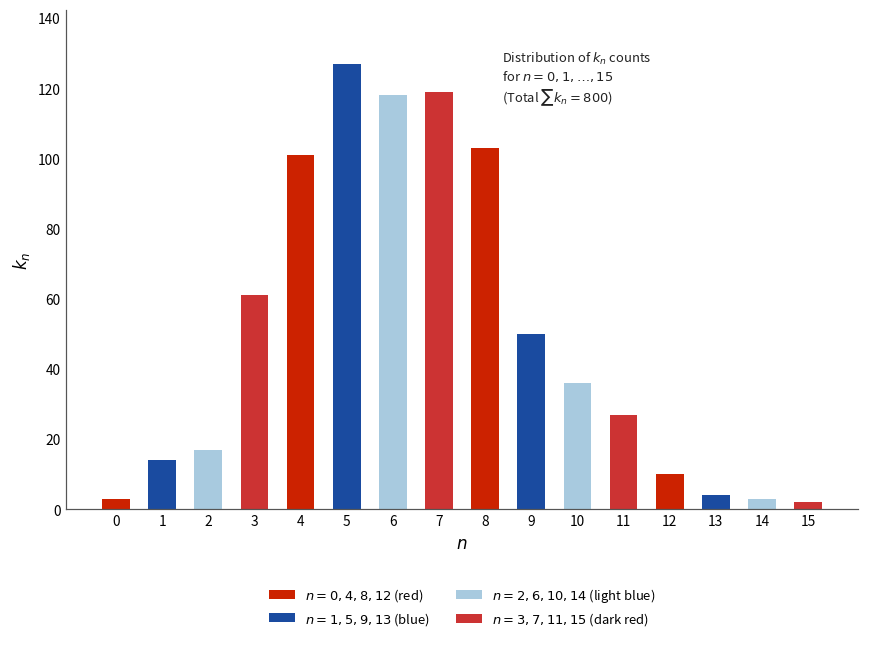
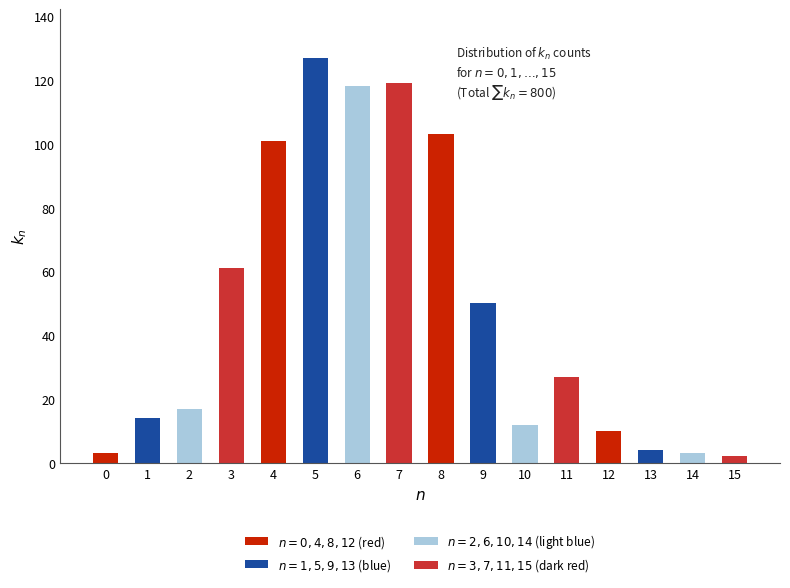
10: 36 -> 12
